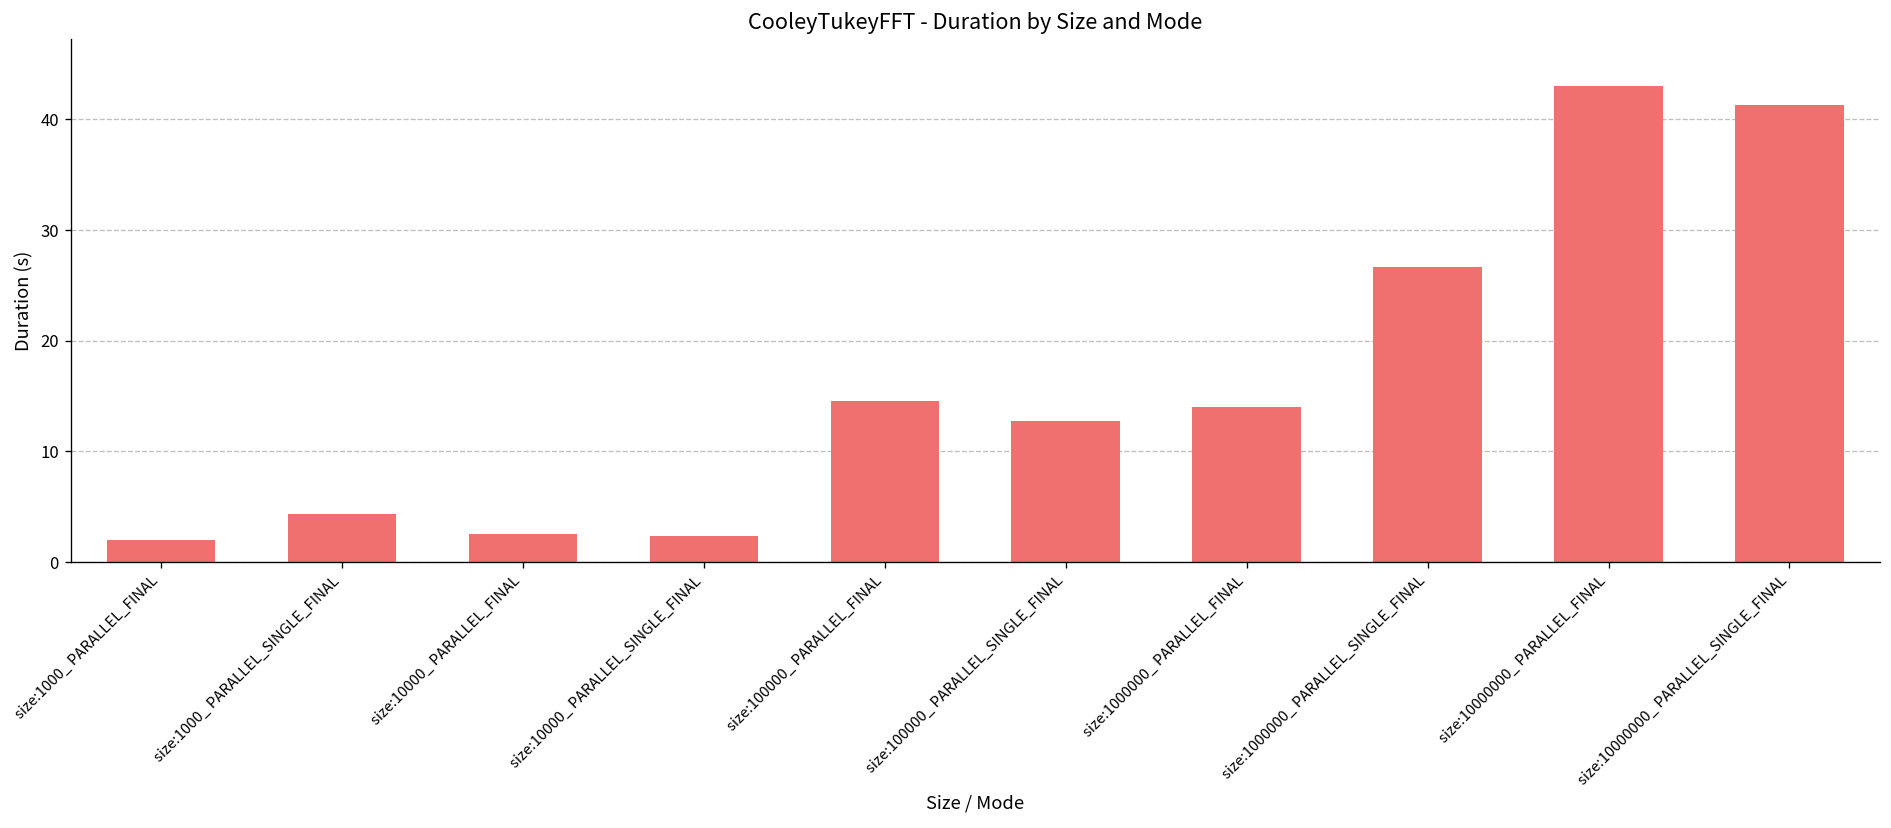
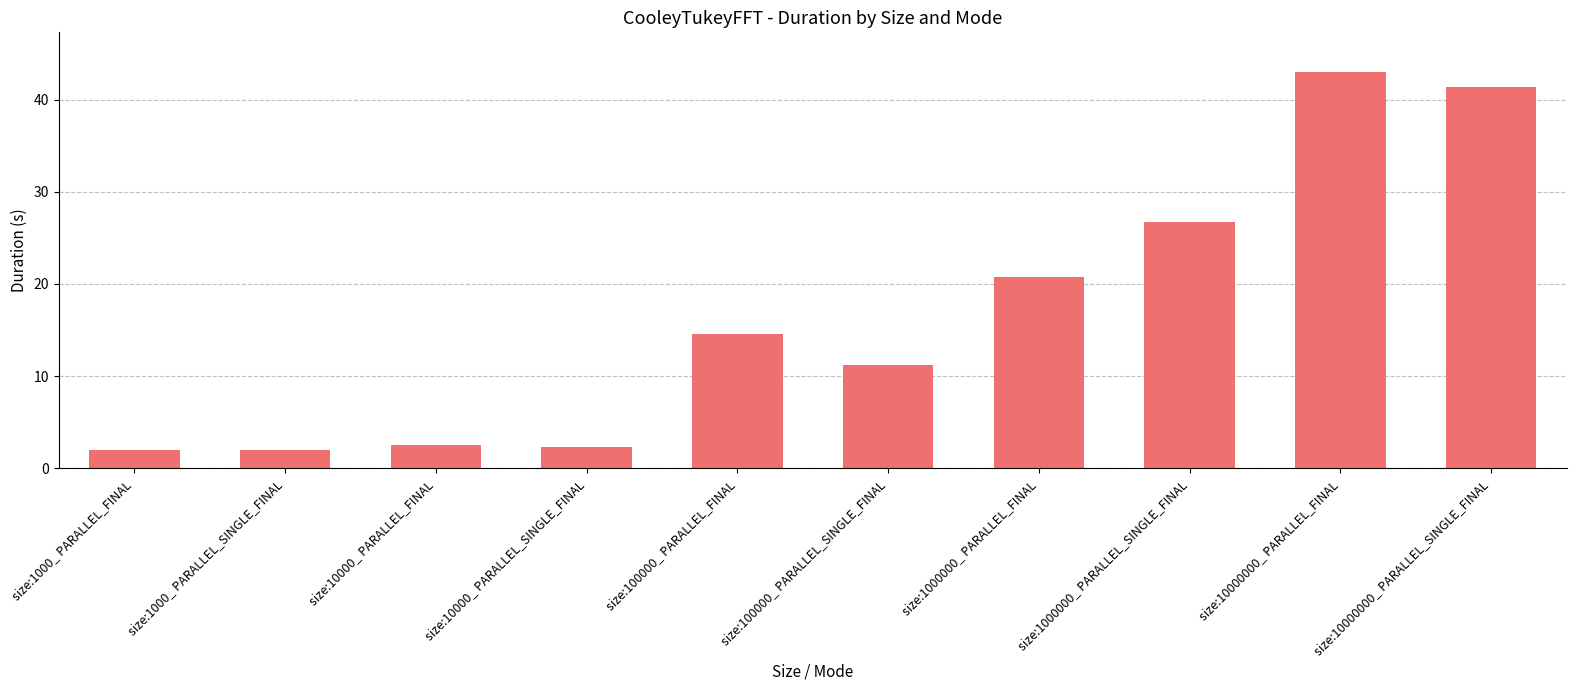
size:1000_ PARALLEL_SINGLE_FINAL: 4 -> 2
size:100000_ PARALLEL_SINGLE_FINAL: 13 -> 11
size:1000000_ PARALLEL_FINAL: 14 -> 21
